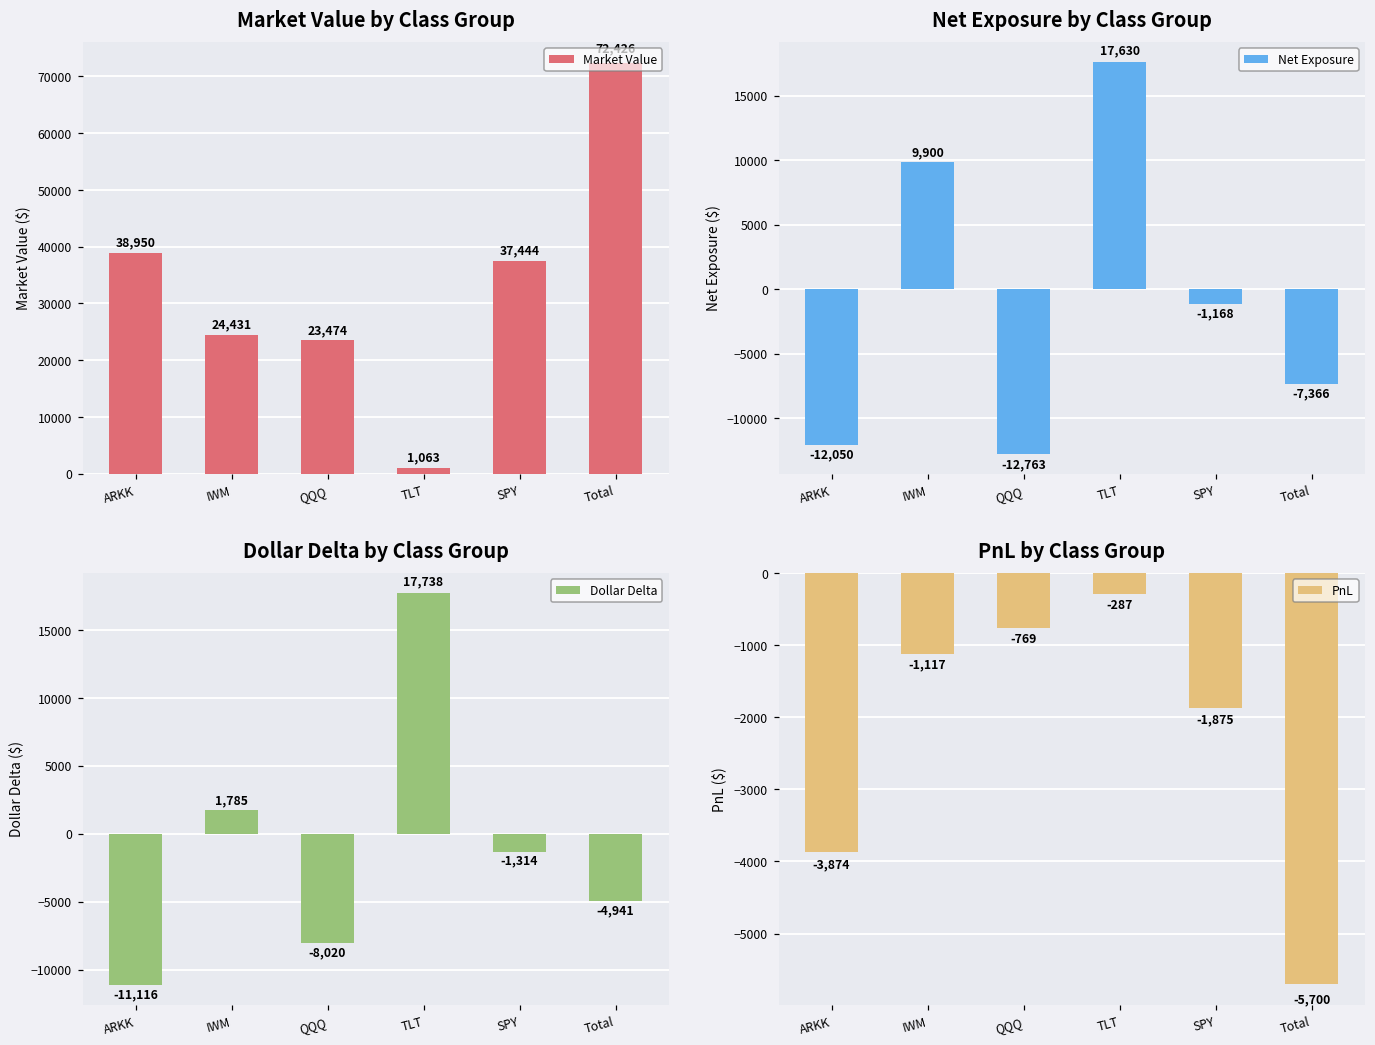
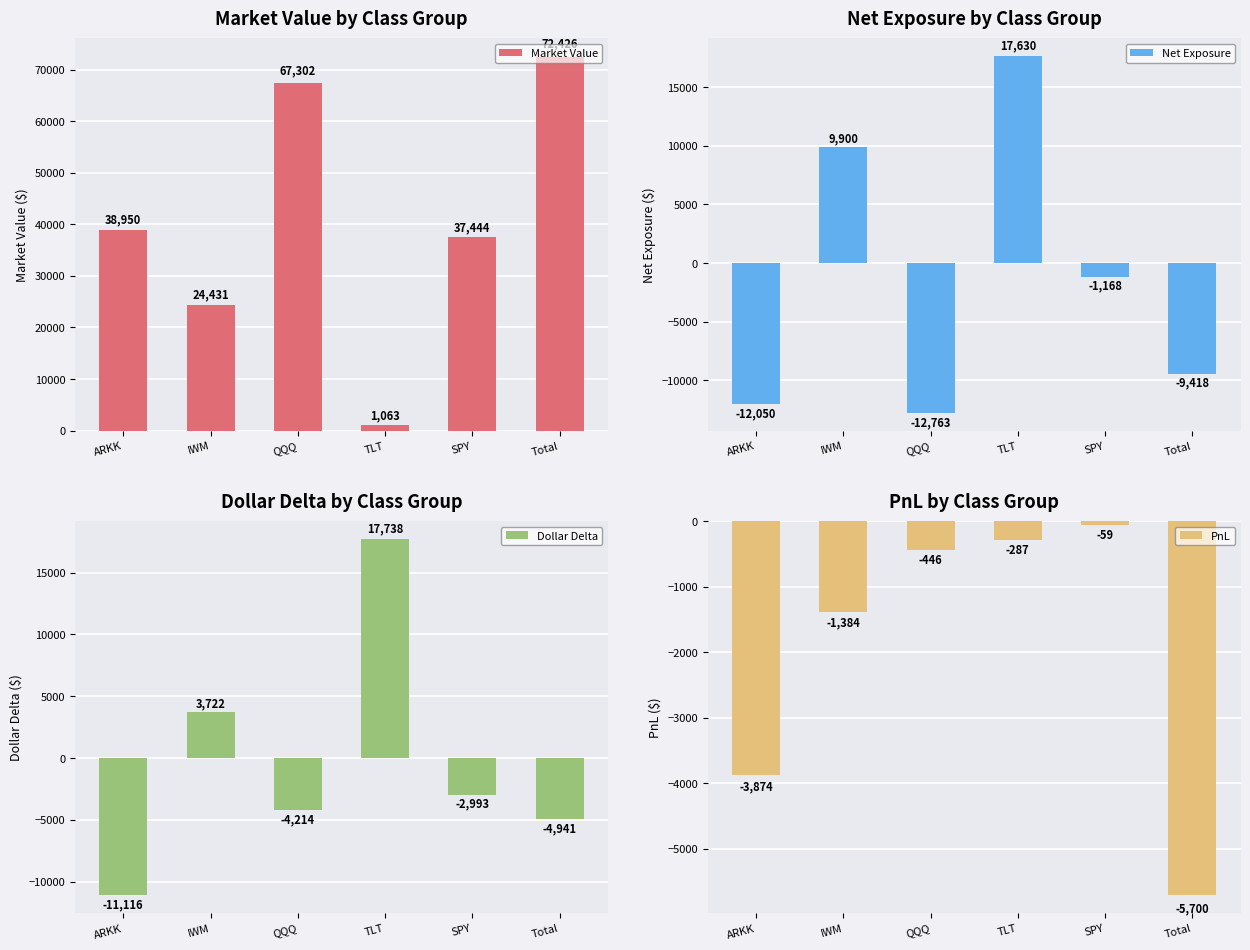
Market Value by Class Group, QQQ: 23,474 -> 67,302
Net Exposure by Class Group, Total: -7,366 -> -9,418
Dollar Delta by Class Group, IWM: 1,785 -> 3,722
Dollar Delta by Class Group, QQQ: -8,020 -> -4,214
Dollar Delta by Class Group, SPY: -1,314 -> -2,993
PnL by Class Group, IWM: -1,117 -> -1,384
PnL by Class Group, QQQ: -769 -> -446
PnL by Class Group, SPY: -1,875 -> -59
